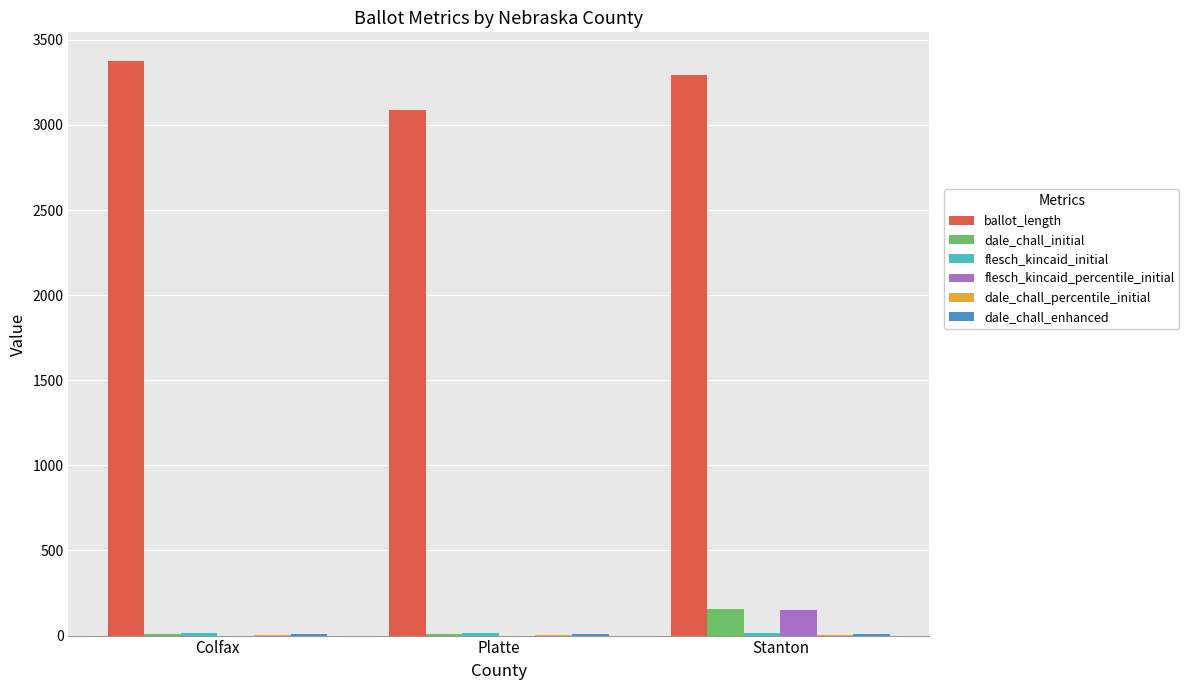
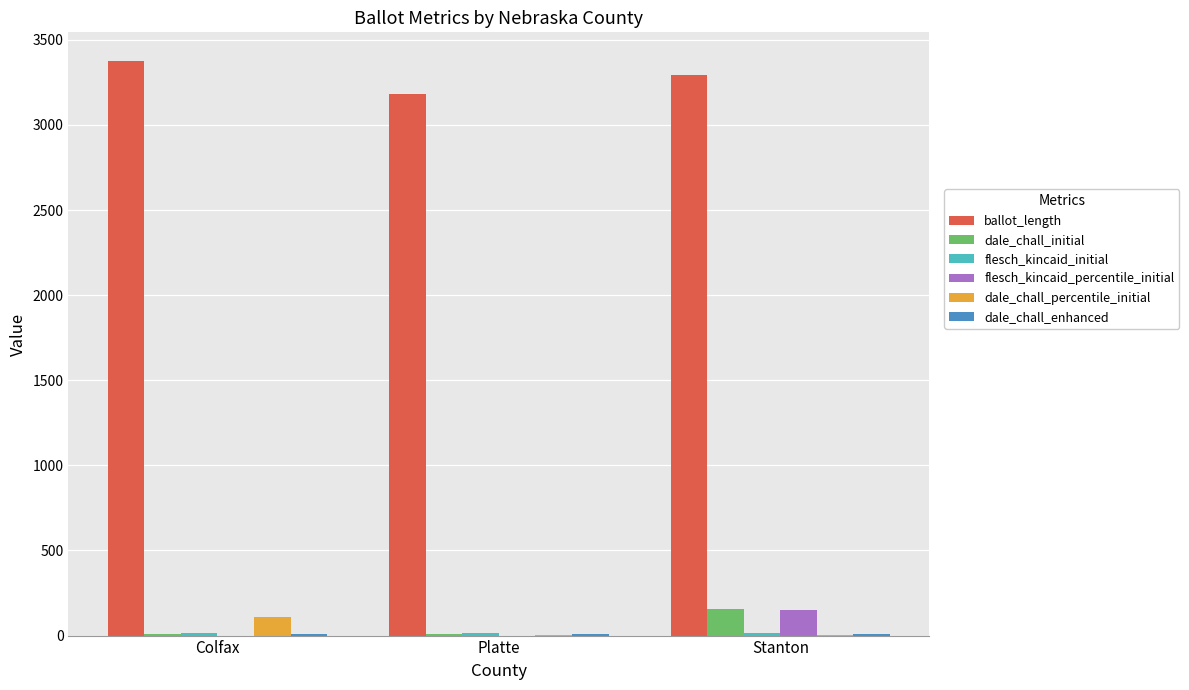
dale_chall_percentile_initial, Colfax: 0 -> 110
ballot_length, Platte: 3090 -> 3180
